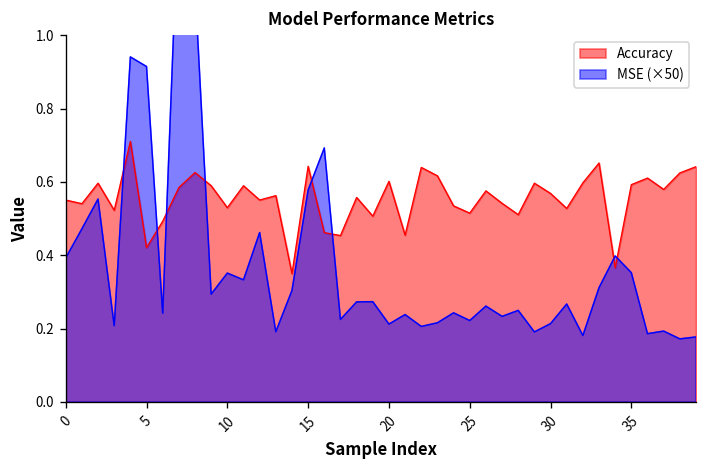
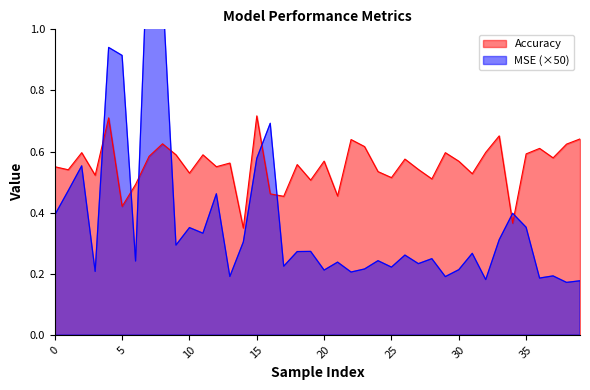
Accuracy, 15: 0.64 -> 0.72
Accuracy, 20: 0.60 -> 0.57
